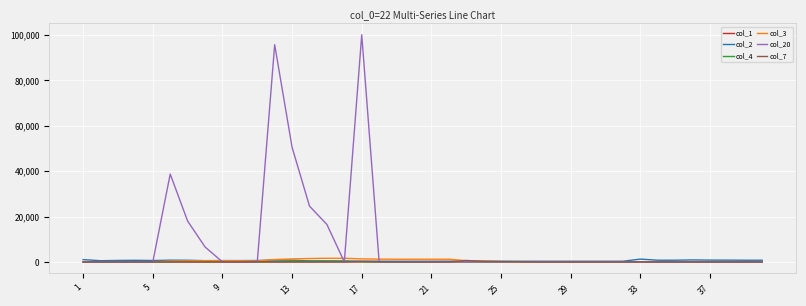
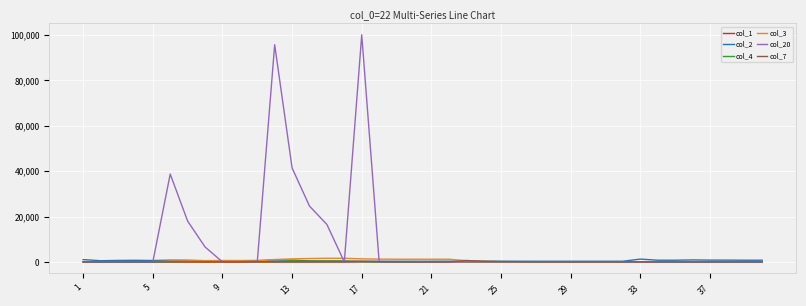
col_20, 13: 50,000 -> 41,000
